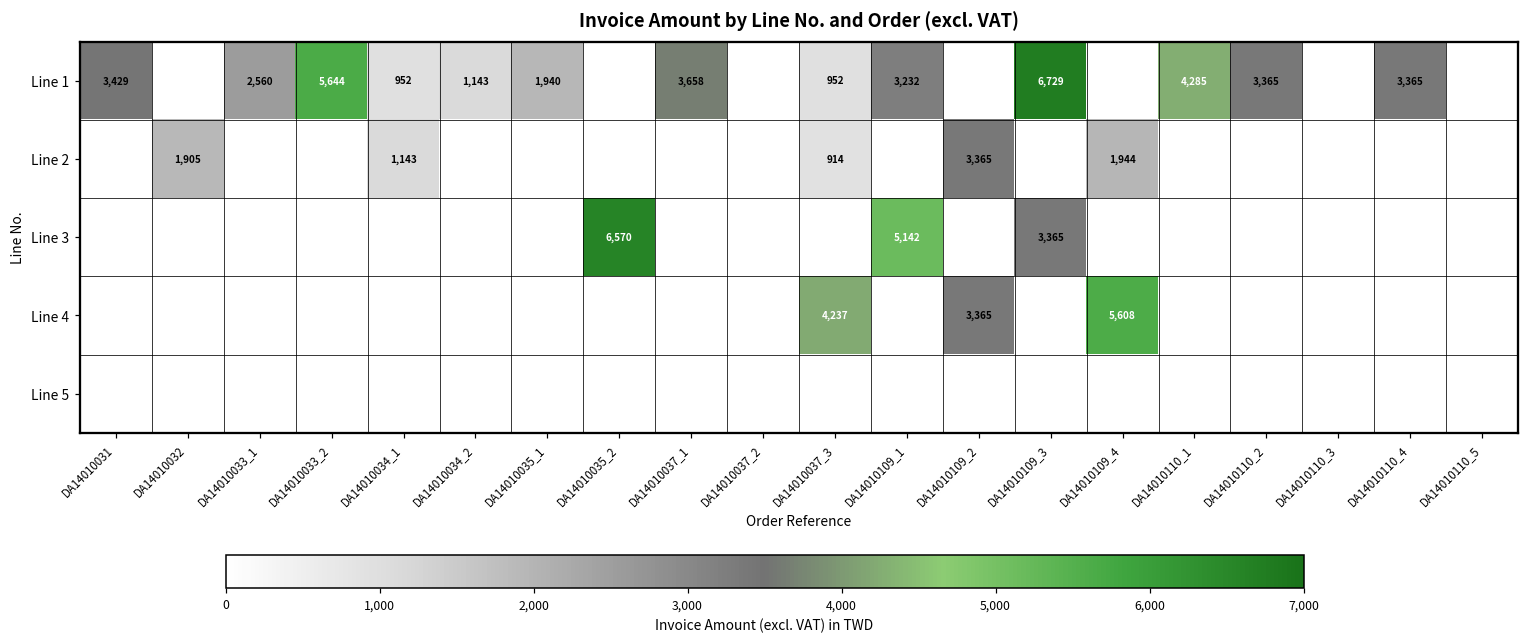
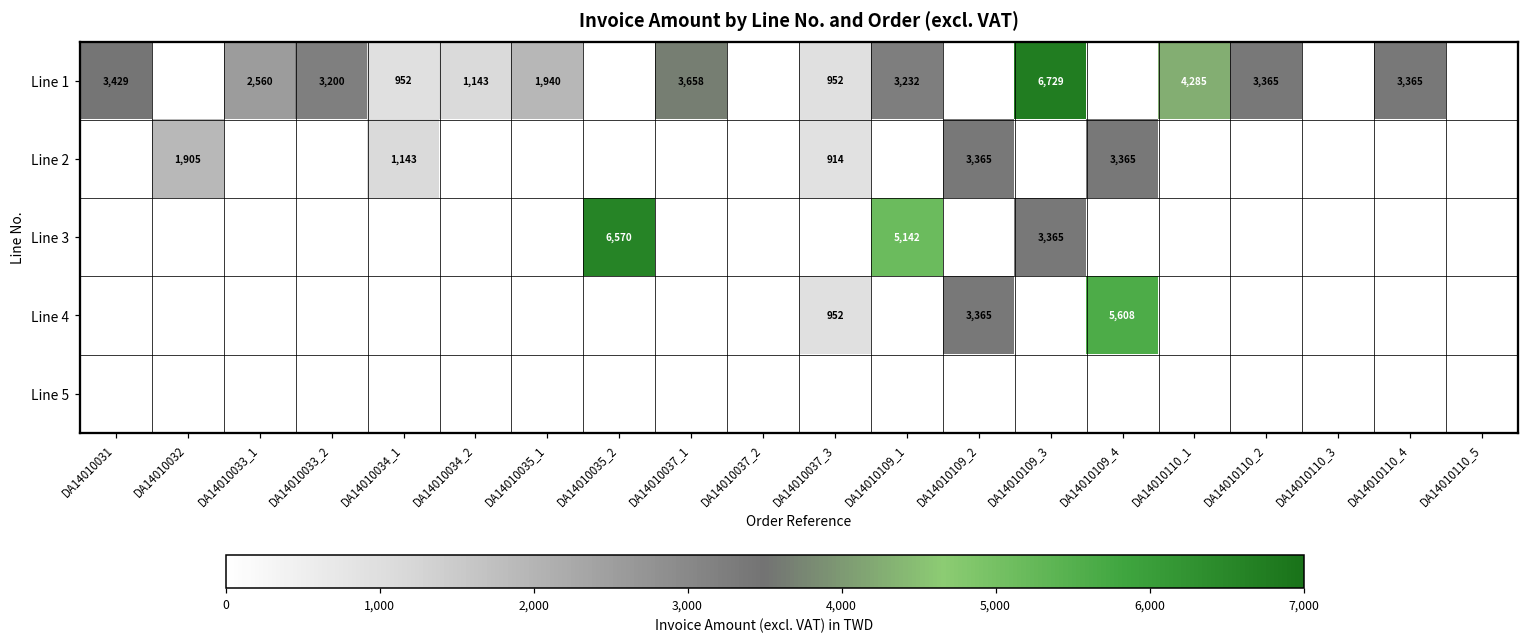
Line 1, DA14010033_2: 5,644 -> 3,200
Line 2, DA14010109_4: 1,944 -> 3,365
Line 4, DA14010037_3: 4,237 -> 952
